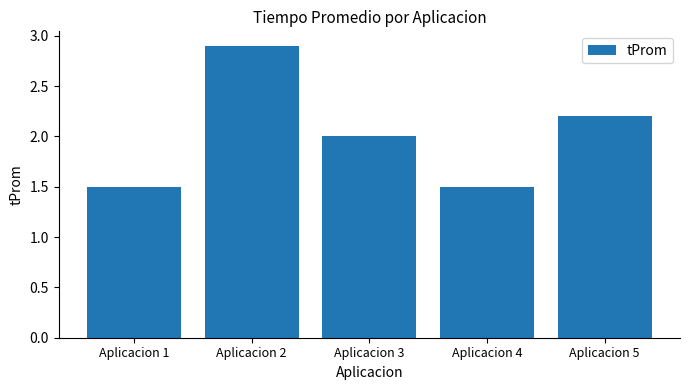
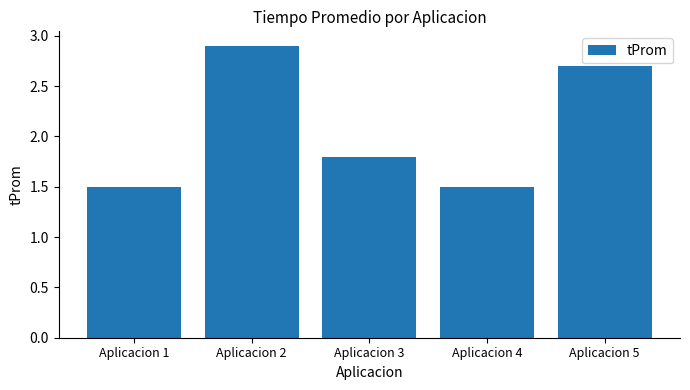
Aplicacion 3: 2.0 -> 1.8
Aplicacion 5: 2.2 -> 2.7
